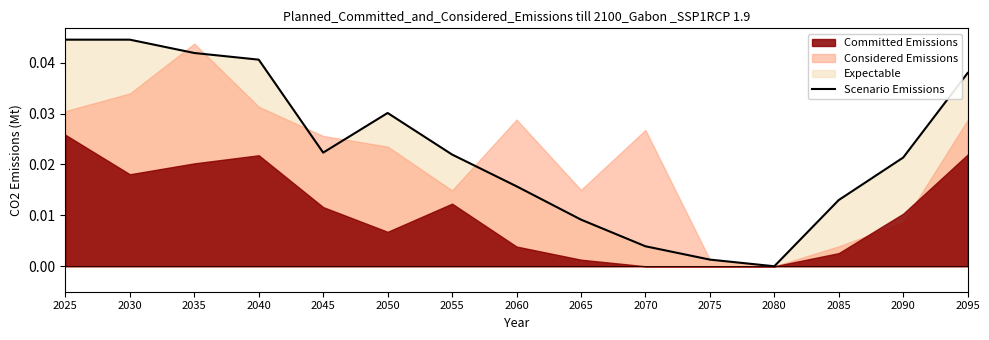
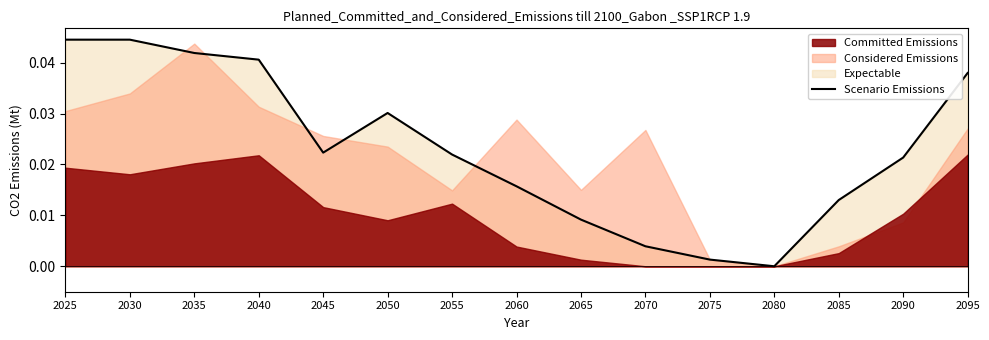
Committed Emissions, 2025: 0.026 -> 0.019
Committed Emissions, 2050: 0.007 -> 0.009
Considered Emissions, 2095: 0.029 -> 0.027
